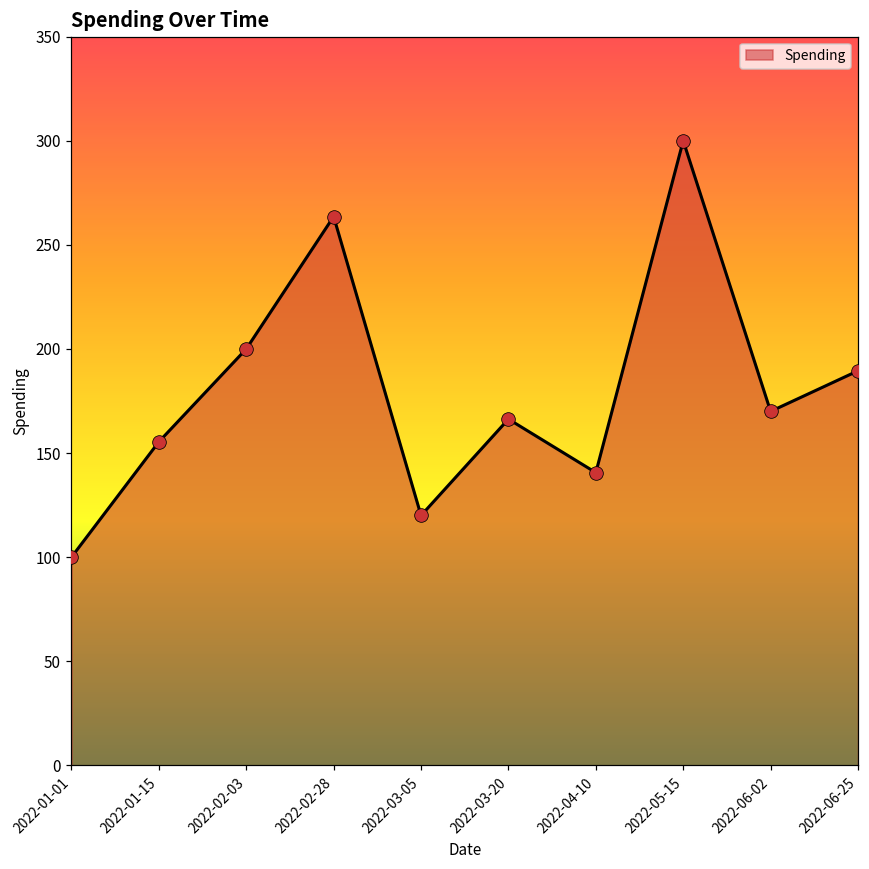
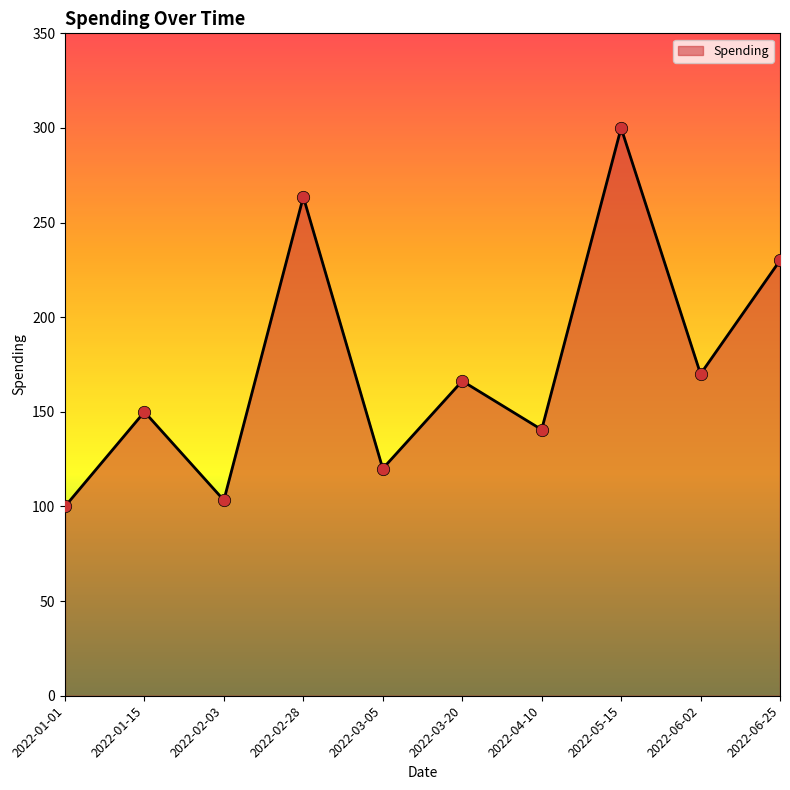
2022-01-15: 155 -> 150
2022-02-03: 200 -> 103
2022-06-25: 190 -> 230
